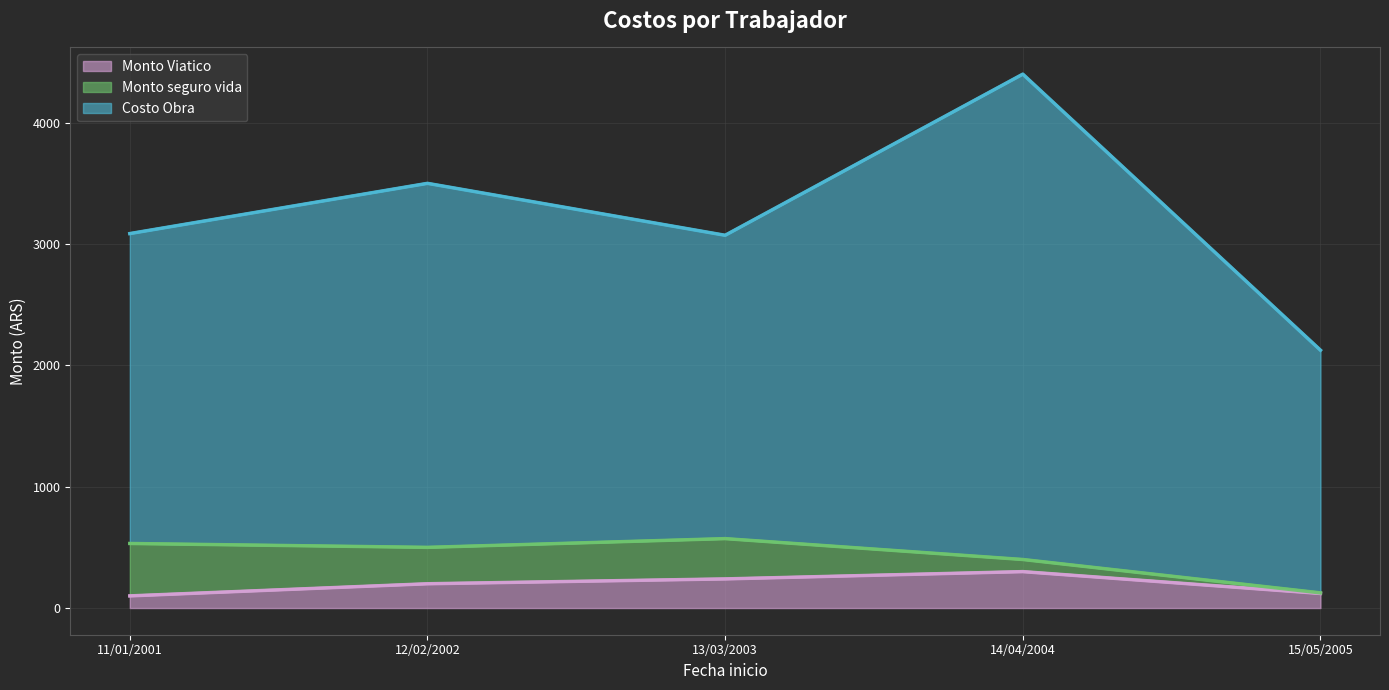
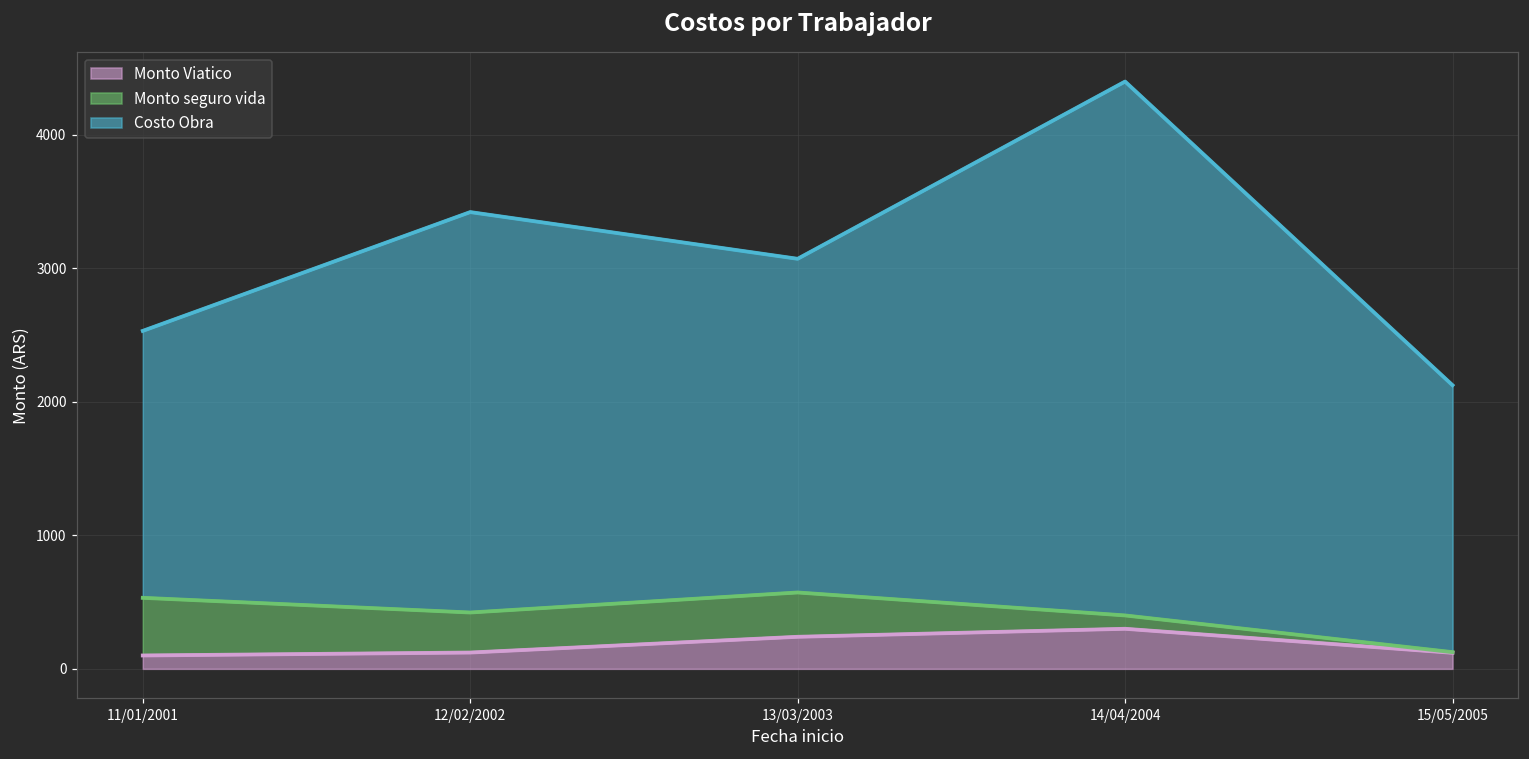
Costo Obra, 11/01/2001: 2550 -> 2000
Monto Viatico, 12/02/2002: 200 -> 120
